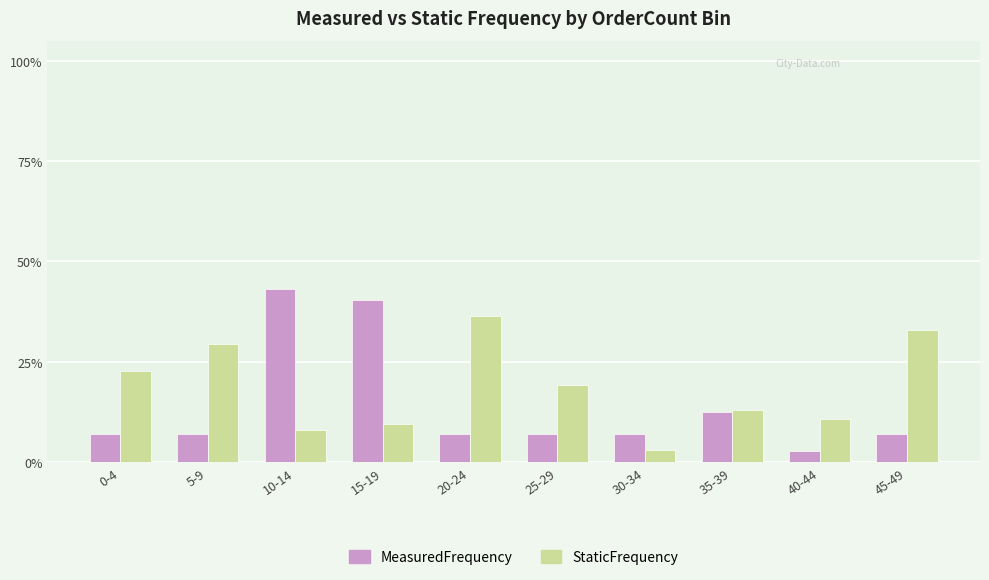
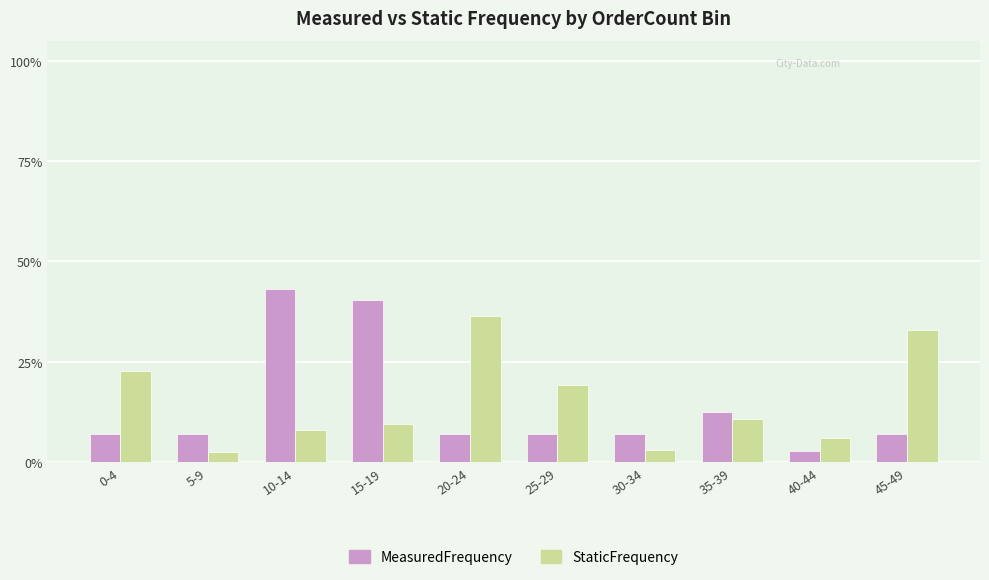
StaticFrequency, 5-9: 29% -> 3%
StaticFrequency, 35-39: 13% -> 11%
StaticFrequency, 40-44: 11% -> 6%
